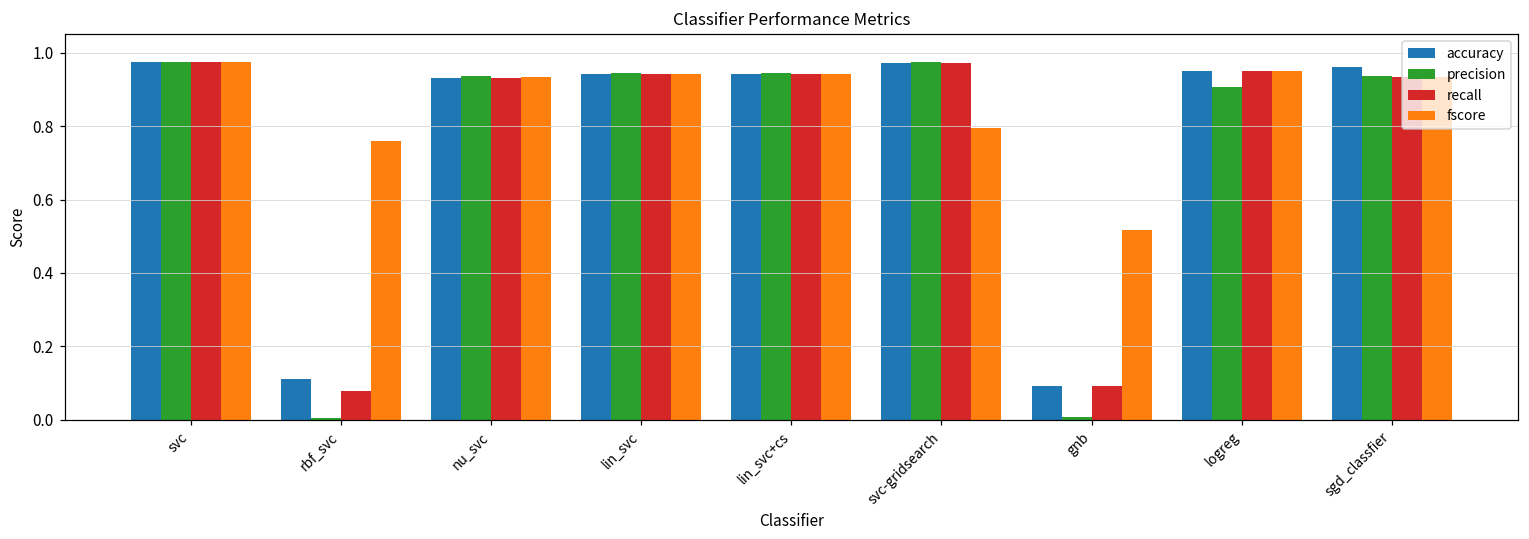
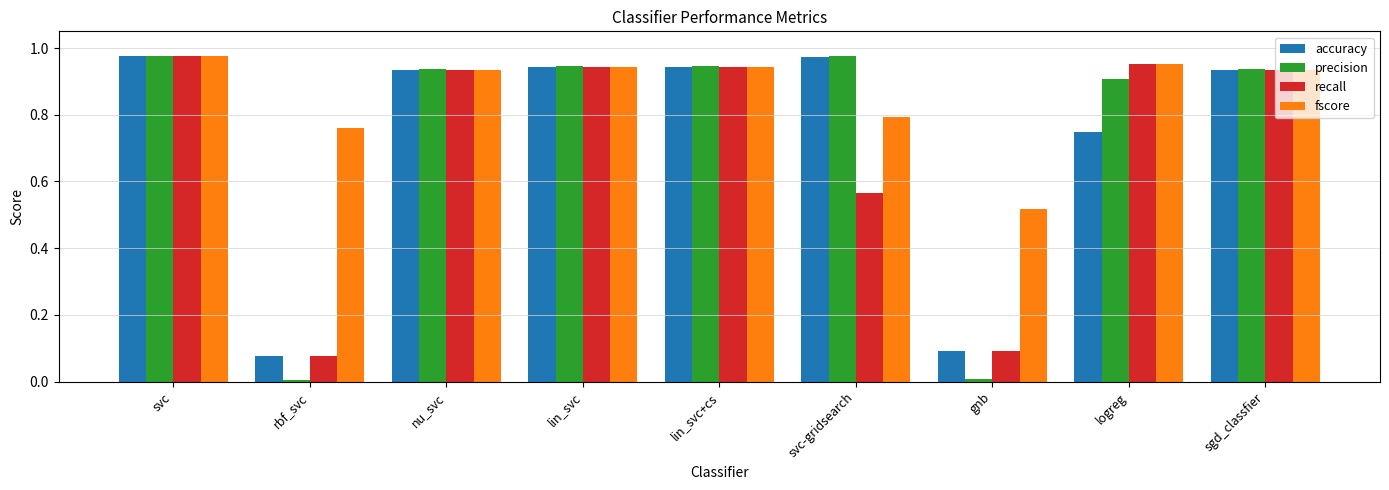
accuracy, rbf_svc: 0.11 -> 0.08
recall, svc-gridsearch: 0.97 -> 0.57
accuracy, logreg: 0.95 -> 0.75
accuracy, sgd_classfier: 0.96 -> 0.93
